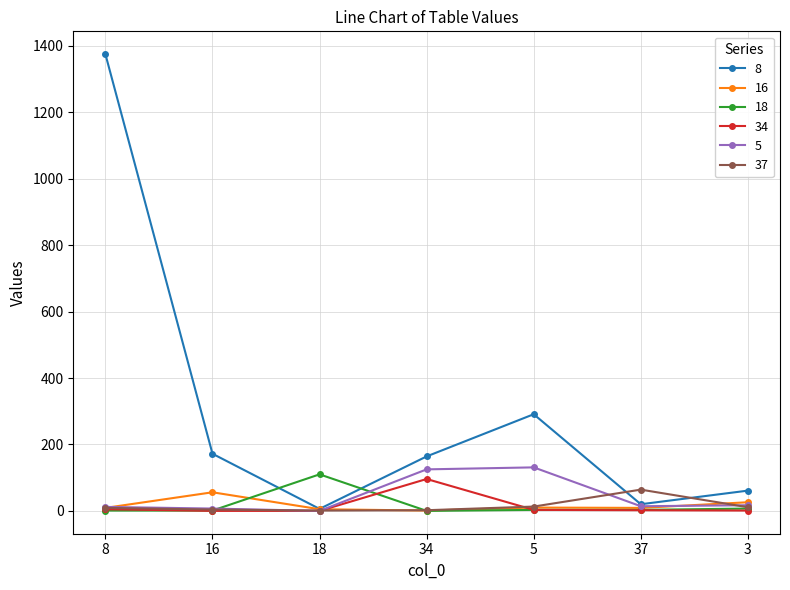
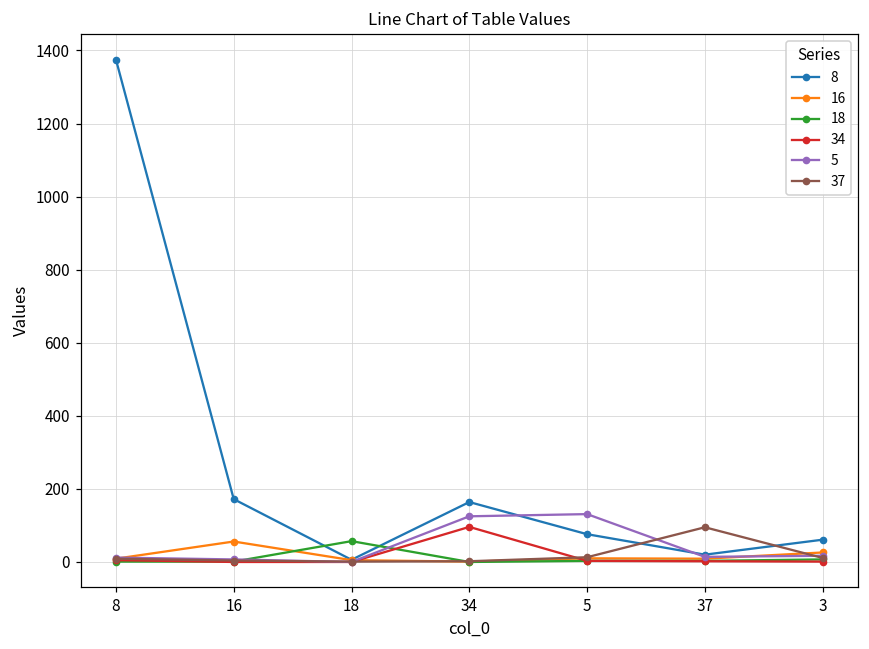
18, 18: 110 -> 60
8, 5: 290 -> 80
37, 37: 60 -> 100
